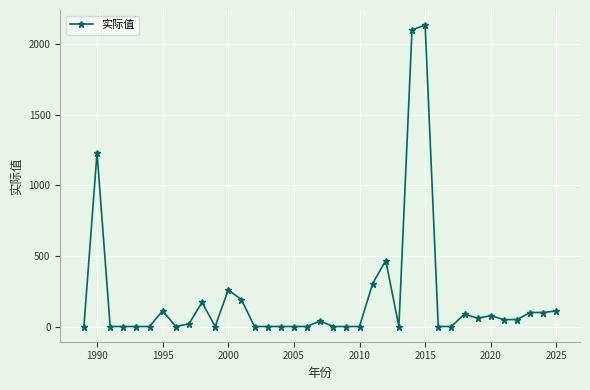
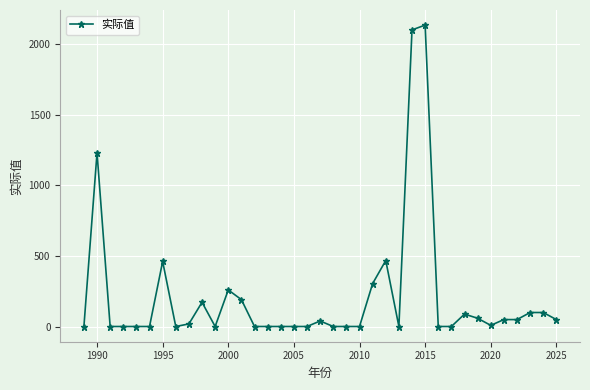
1995: 110 -> 460
2020: 80 -> 10
2025: 110 -> 50
